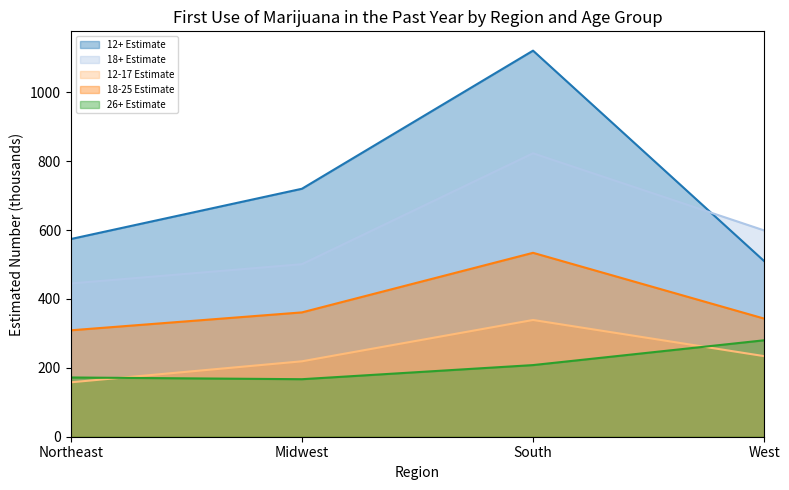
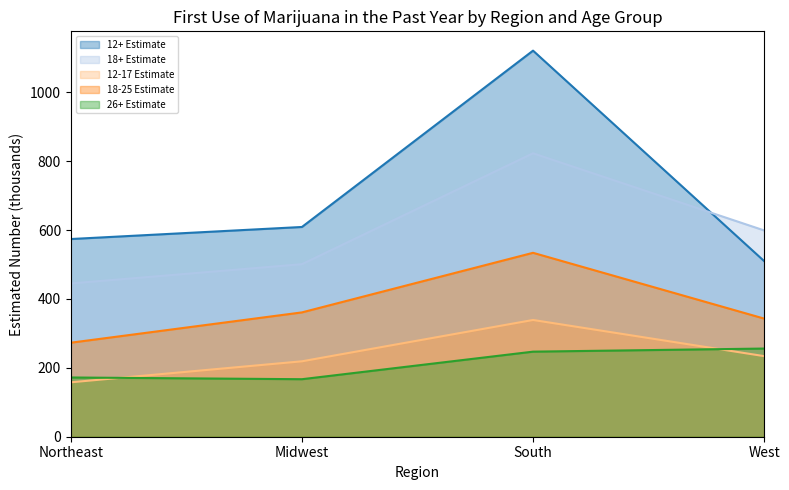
18-25 Estimate, Northeast: 310 -> 270
12+ Estimate, Midwest: 720 -> 610
26+ Estimate, South: 210 -> 250
26+ Estimate, West: 280 -> 260
